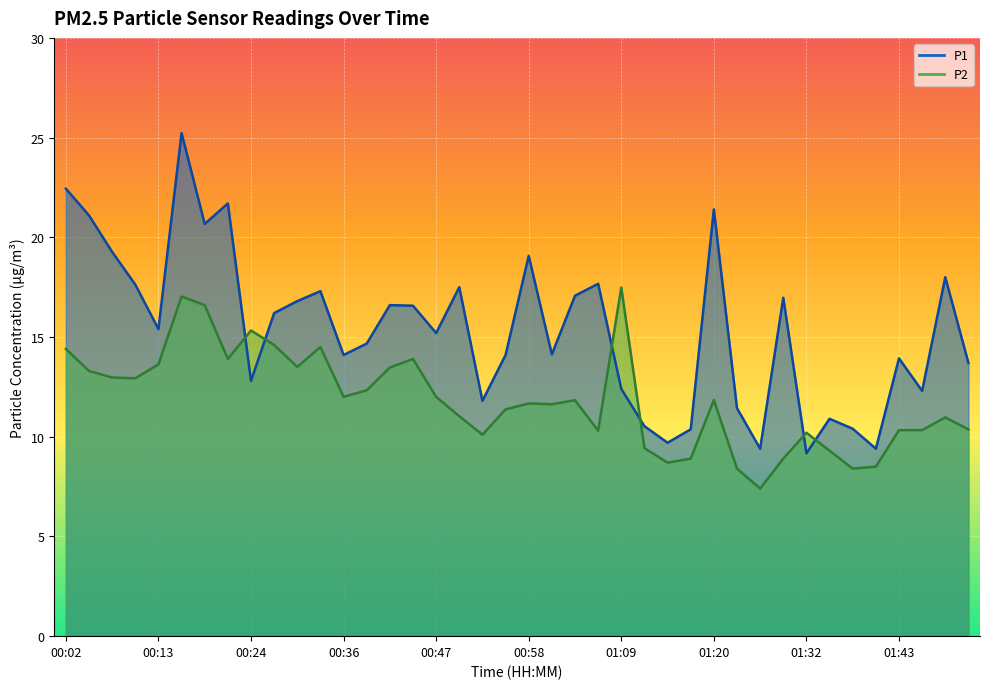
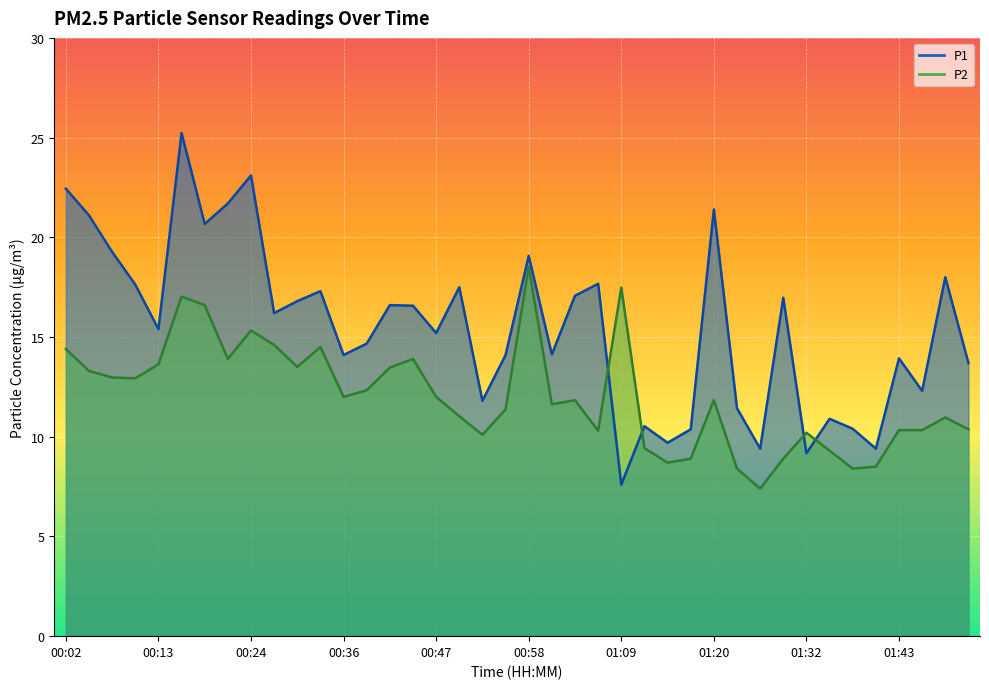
P1, 00:24: 12.8 -> 23.1
P2, 00:58: 11.7 -> 18.5
P1, 01:09: 12.4 -> 7.6
